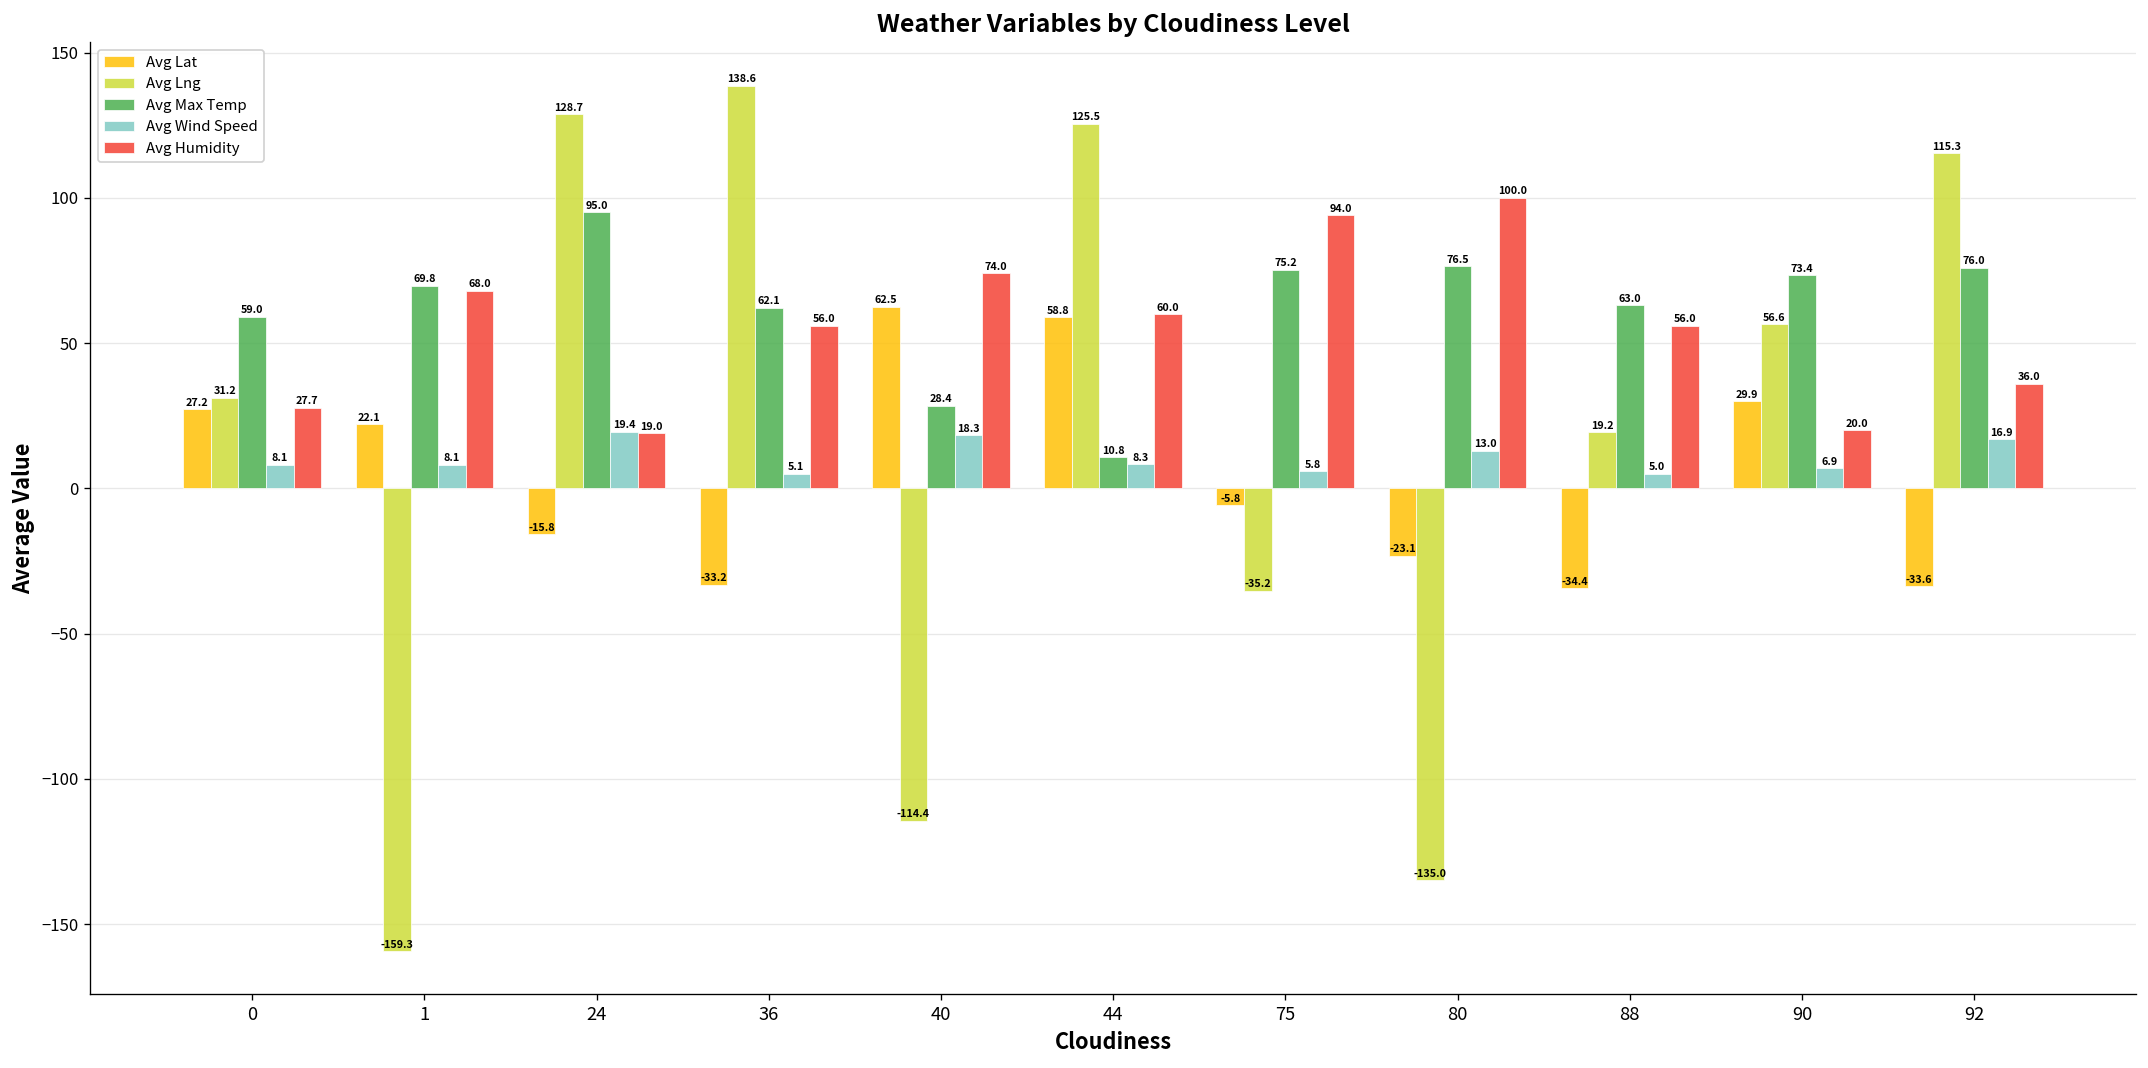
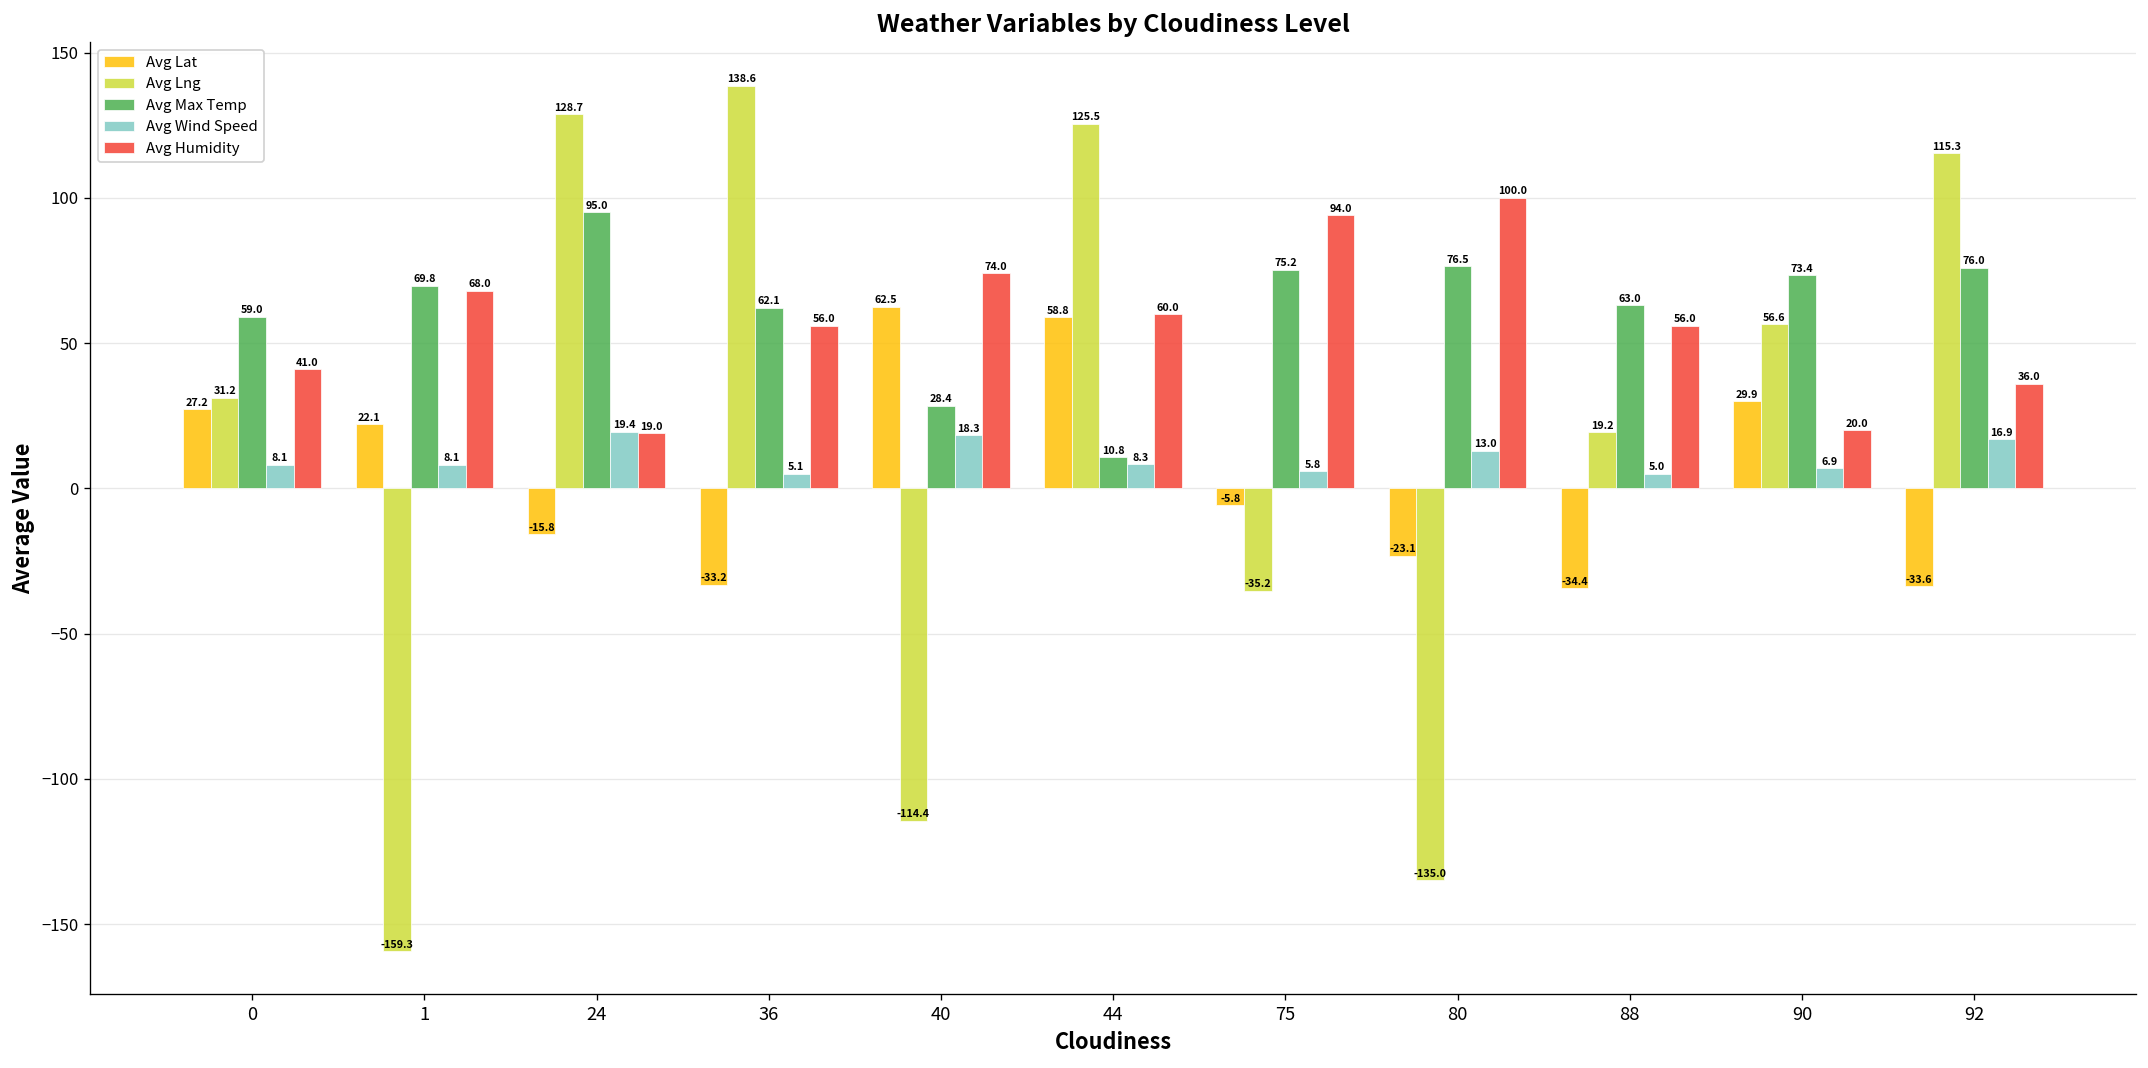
Avg Humidity, 0: 27.7 -> 41.0
